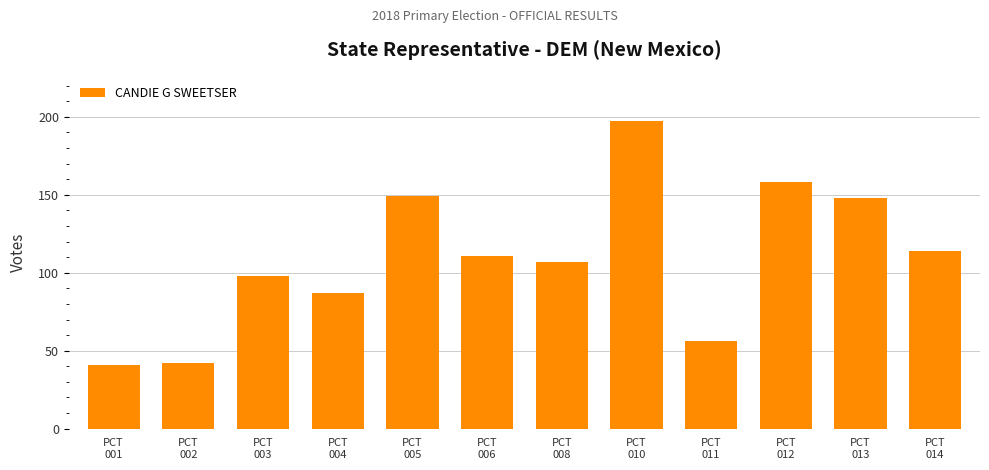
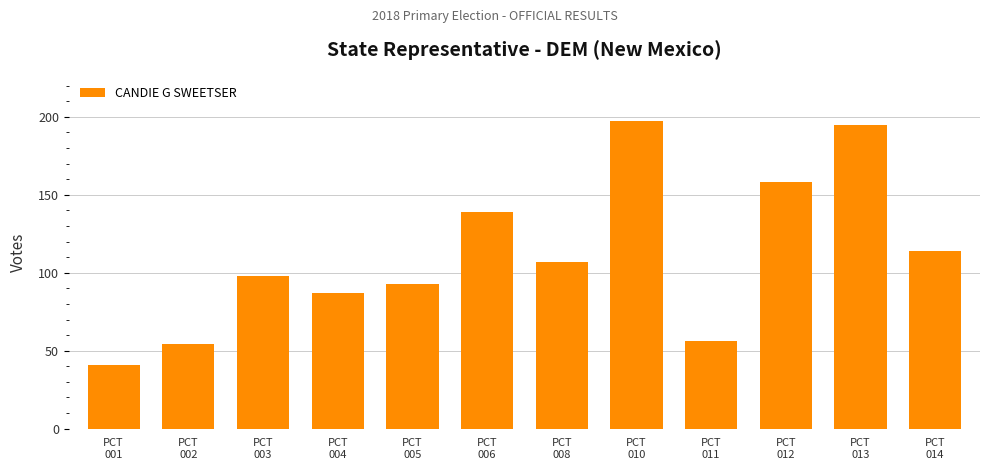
PCT 002: 42 -> 54
PCT 005: 149 -> 93
PCT 006: 111 -> 139
PCT 013: 148 -> 195
